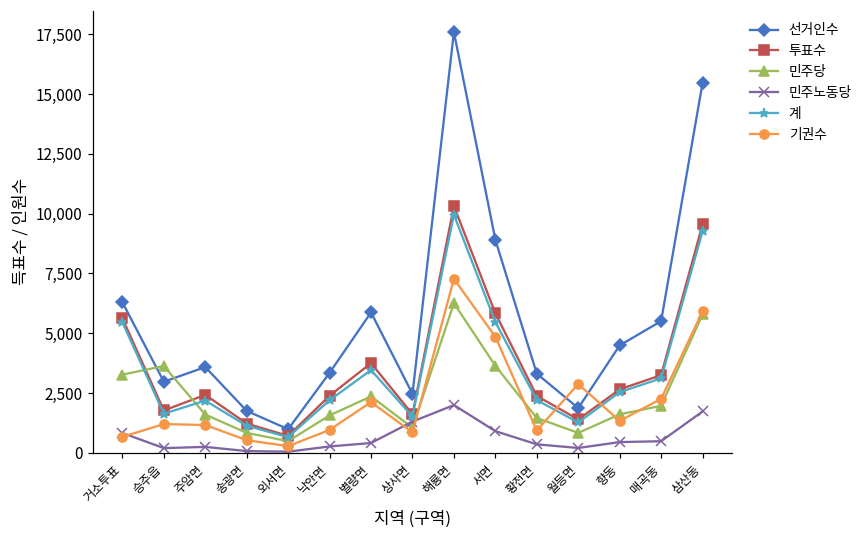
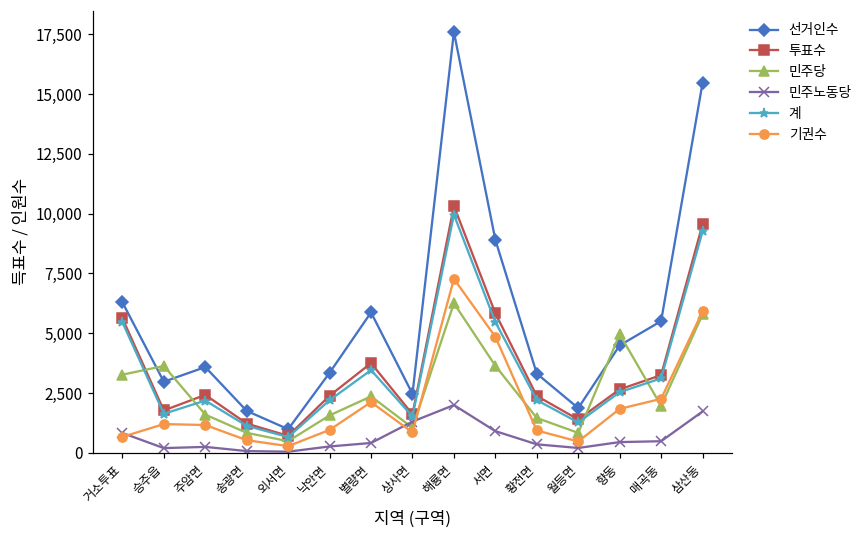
기권수, 월등면: 2,900 -> 500
민주당, 향동: 1,600 -> 5,000
기권수, 향동: 1,300 -> 1,800
